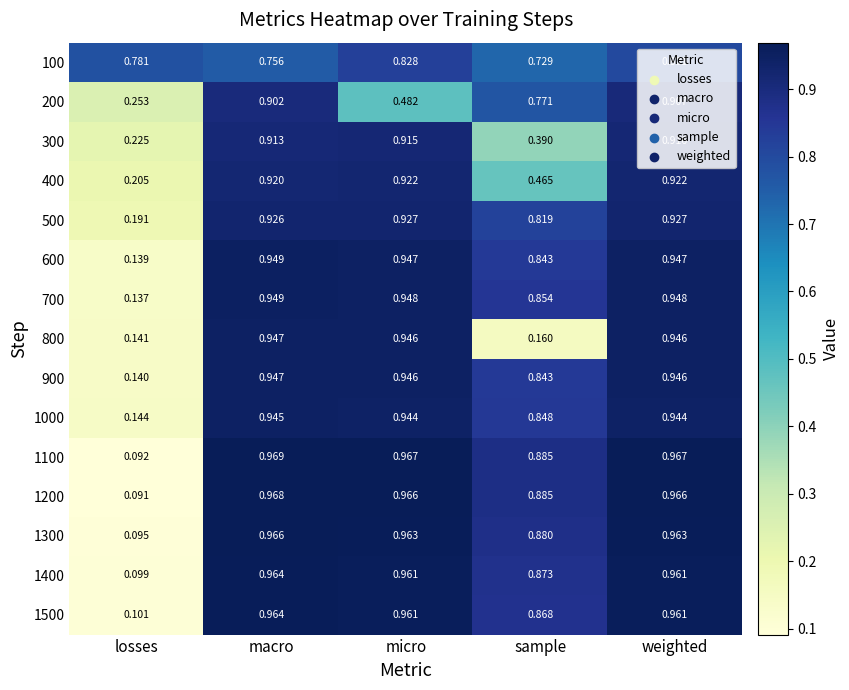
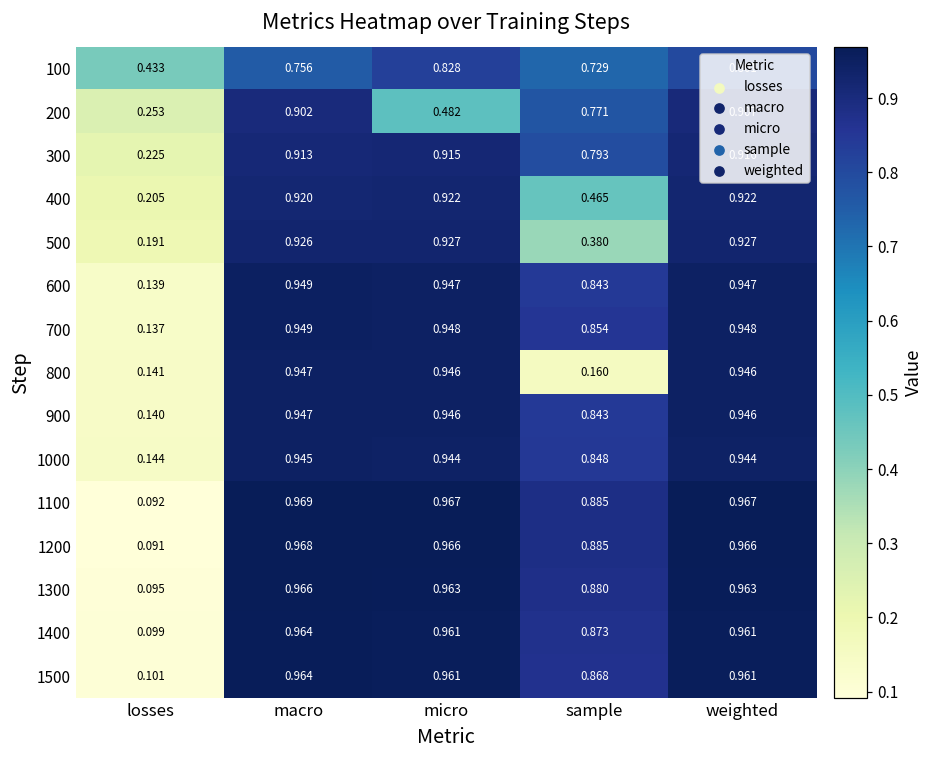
100, losses: 0.781 -> 0.433
300, sample: 0.390 -> 0.793
500, sample: 0.819 -> 0.380
